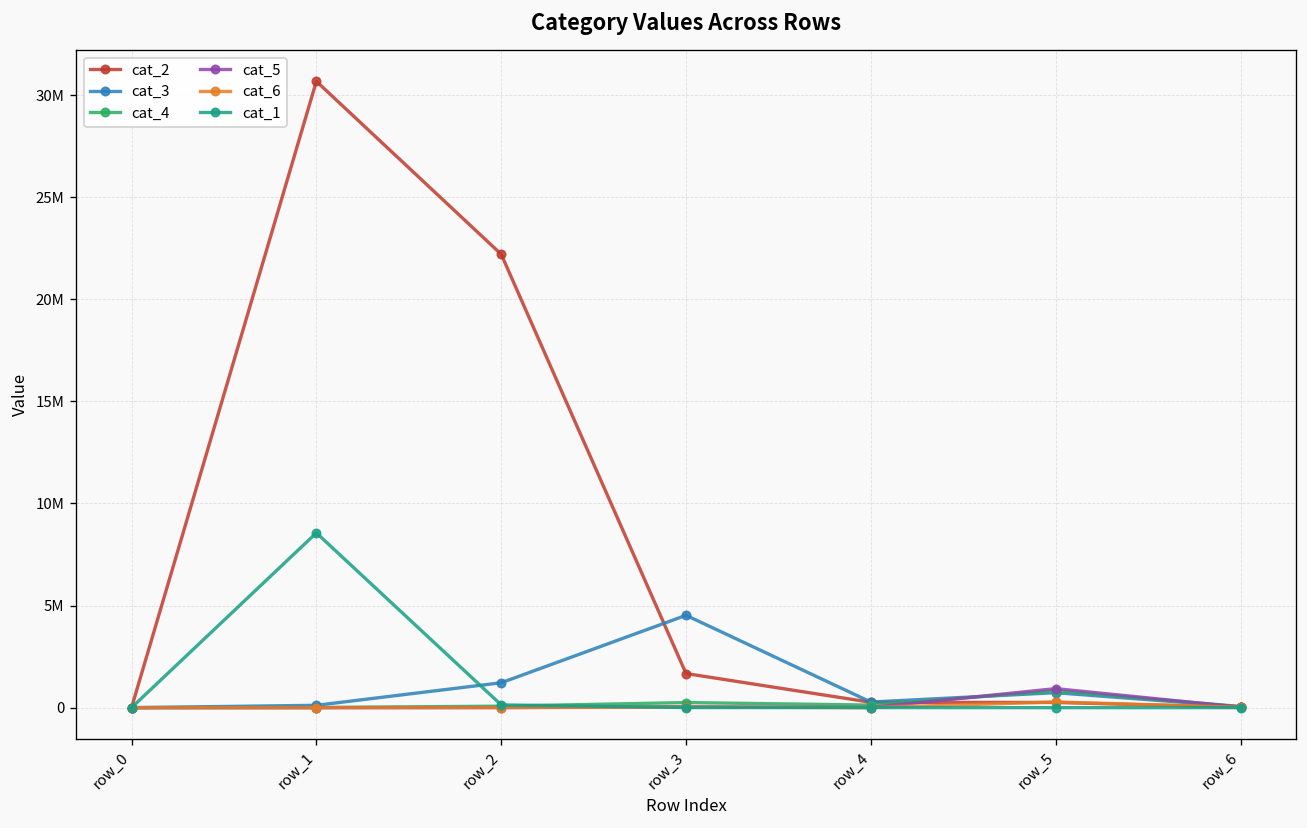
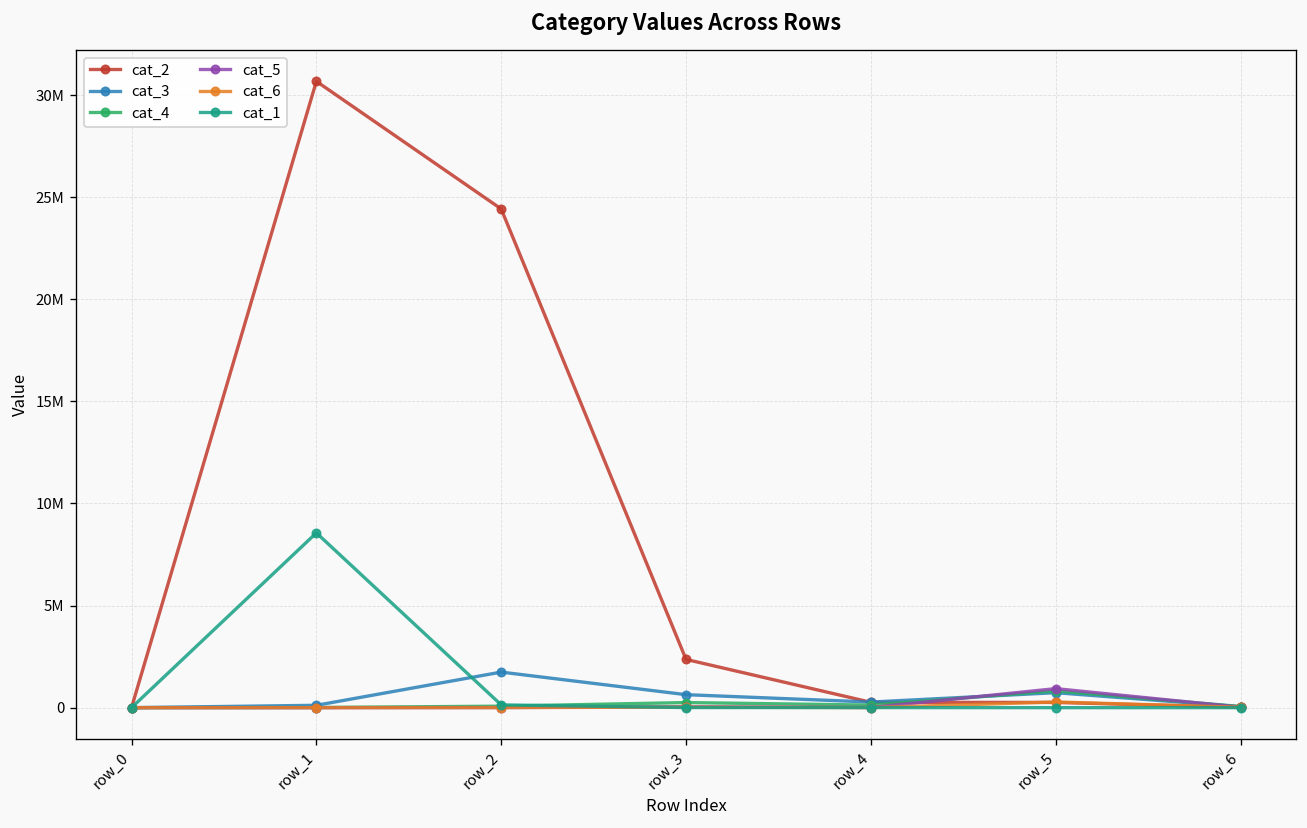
cat_2, row_2: 22200000 -> 24400000
cat_3, row_2: 1200000 -> 1700000
cat_2, row_3: 1700000 -> 2400000
cat_3, row_3: 4500000 -> 600000
